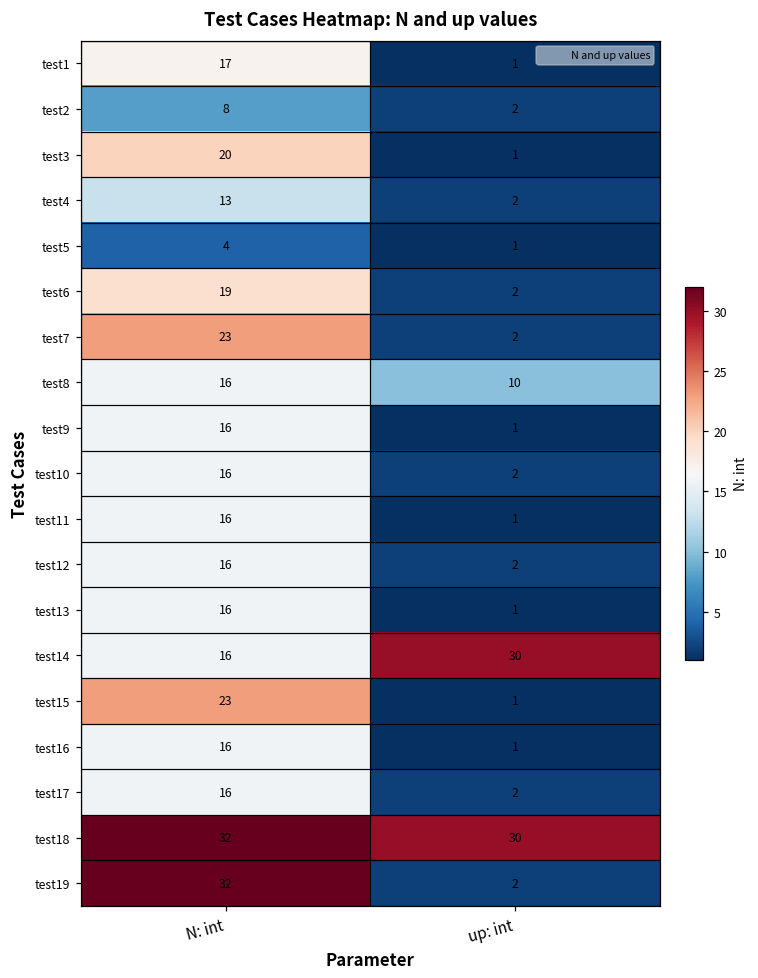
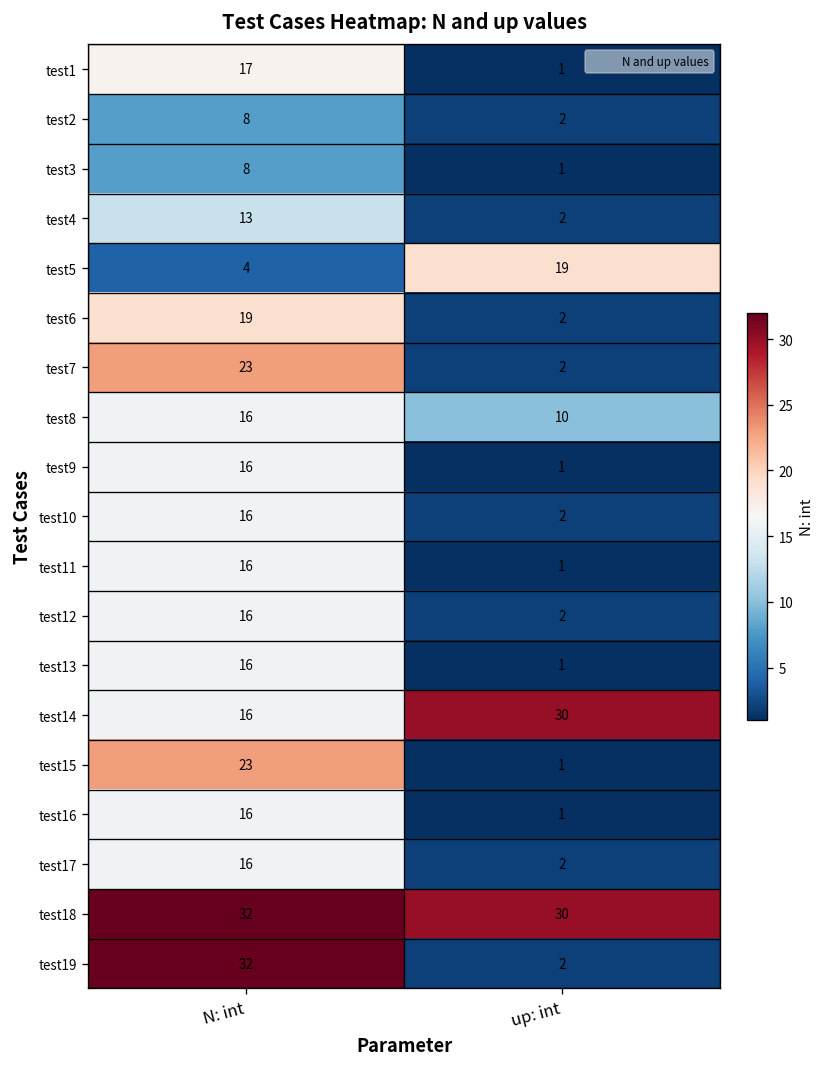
test3, N: int: 20 -> 8
test5, up: int: 1 -> 19
